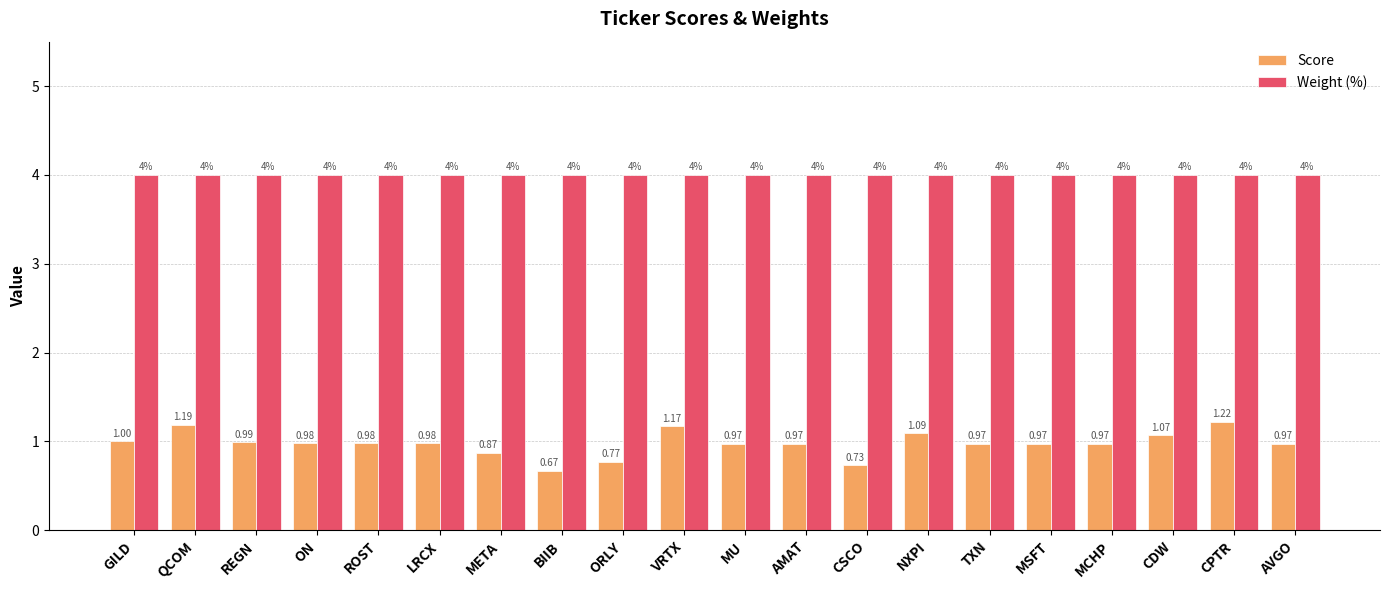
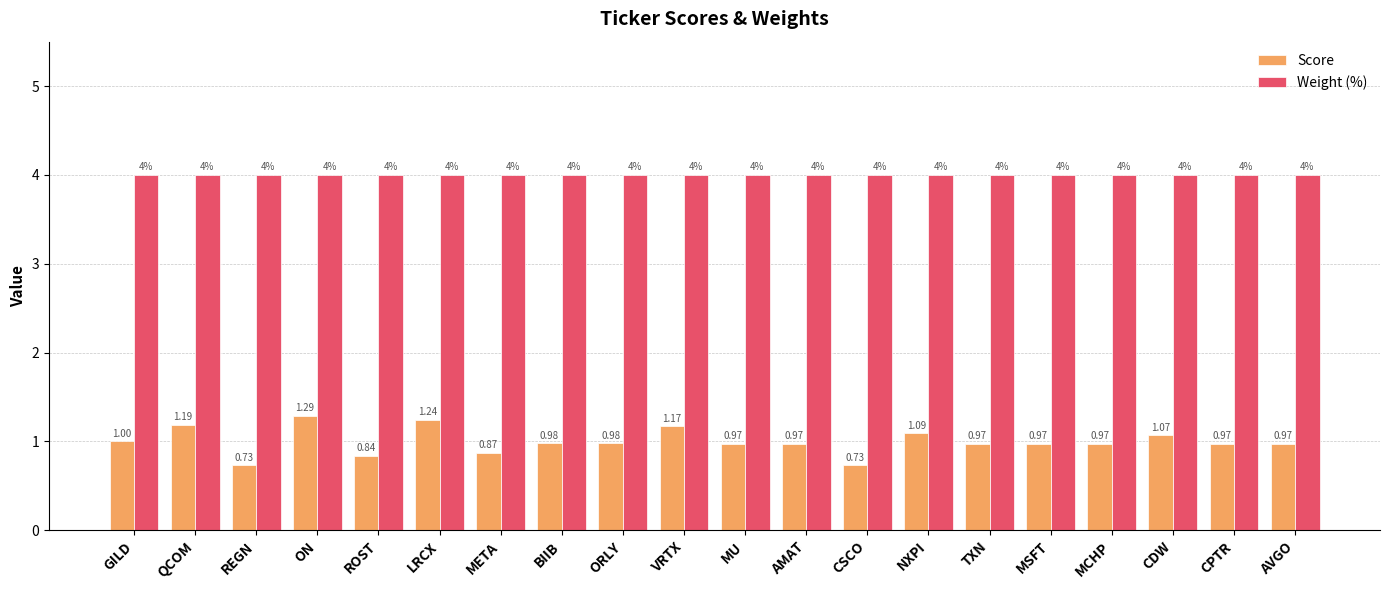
Score, REGN: 0.99 -> 0.73
Score, ON: 0.98 -> 1.29
Score, ROST: 0.98 -> 0.84
Score, LRCX: 0.98 -> 1.24
Score, BIIB: 0.67 -> 0.98
Score, ORLY: 0.77 -> 0.98
Score, CPTR: 1.22 -> 0.97
